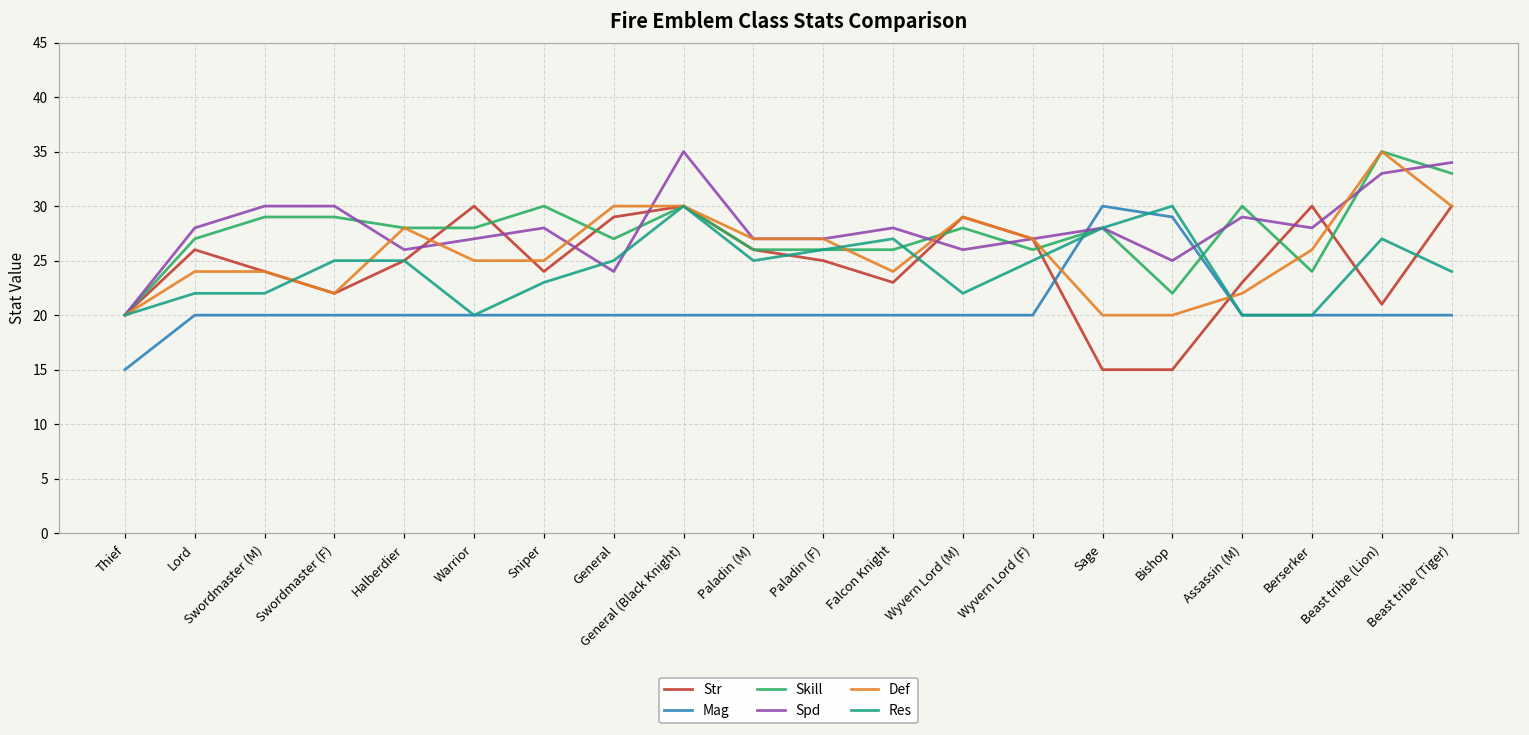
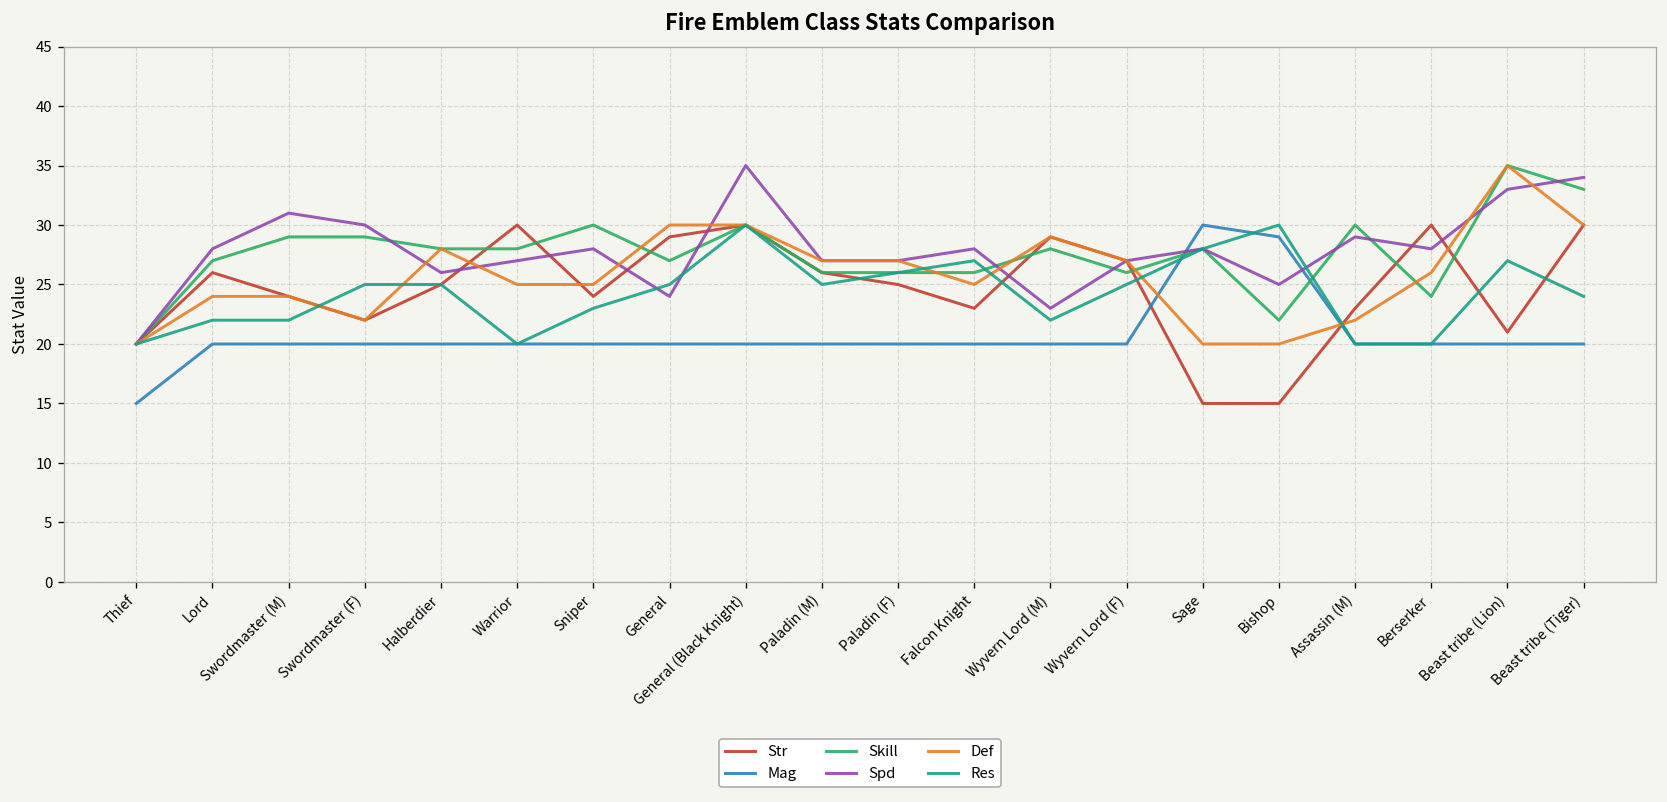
Spd, Swordmaster (M): 30 -> 31
Def, Falcon Knight: 24 -> 25
Spd, Wyvern Lord (M): 26 -> 23
